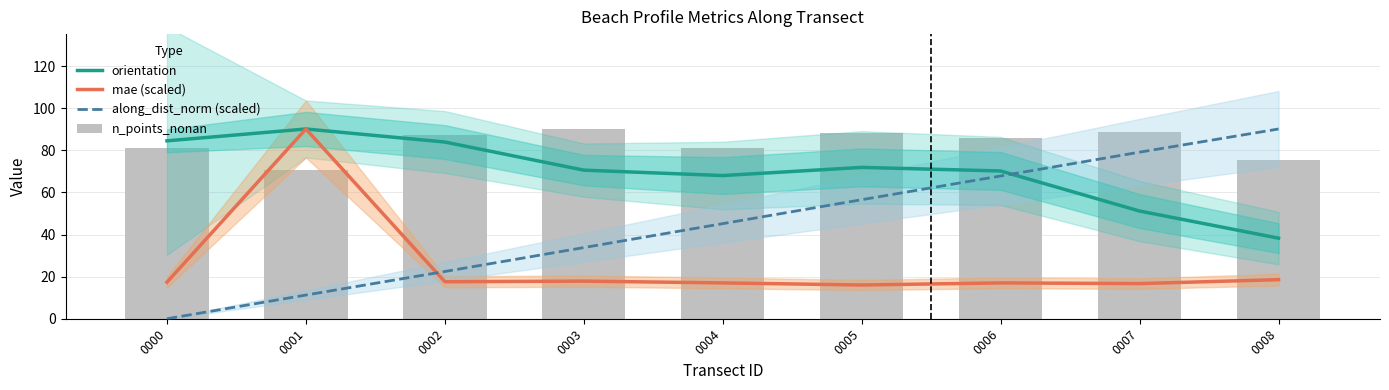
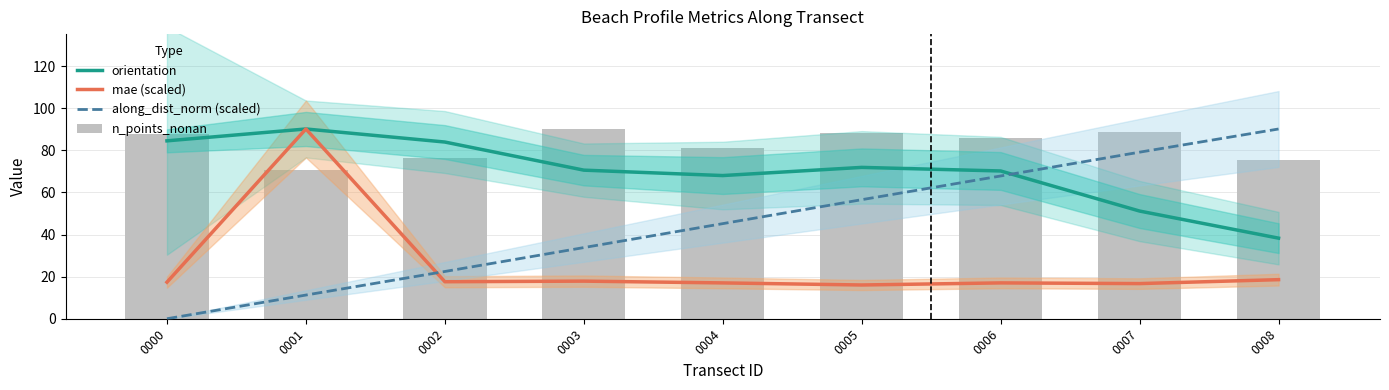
n_points_nonan, 0000: 81 -> 88
n_points_nonan, 0002: 87 -> 76
